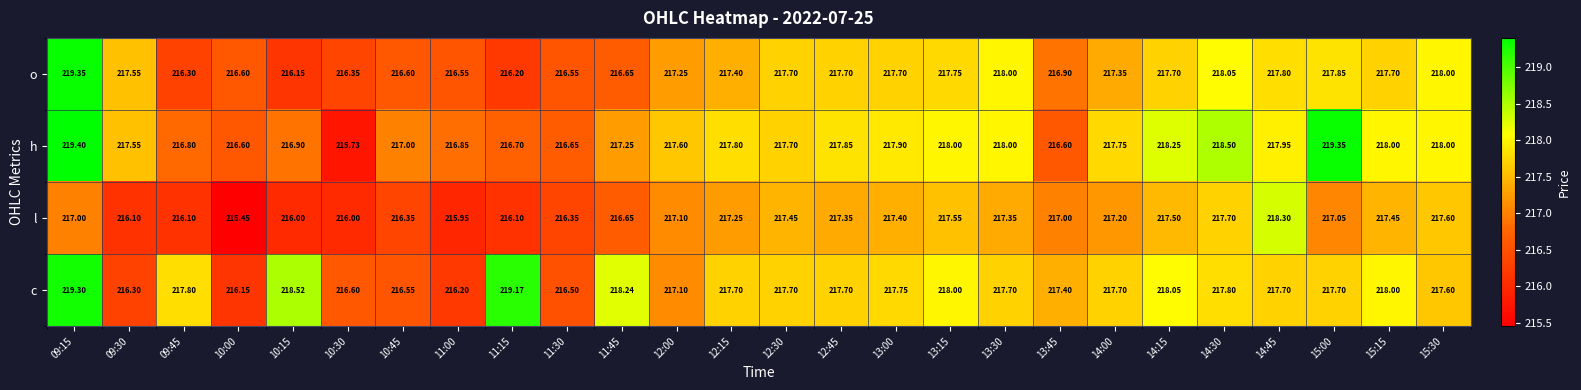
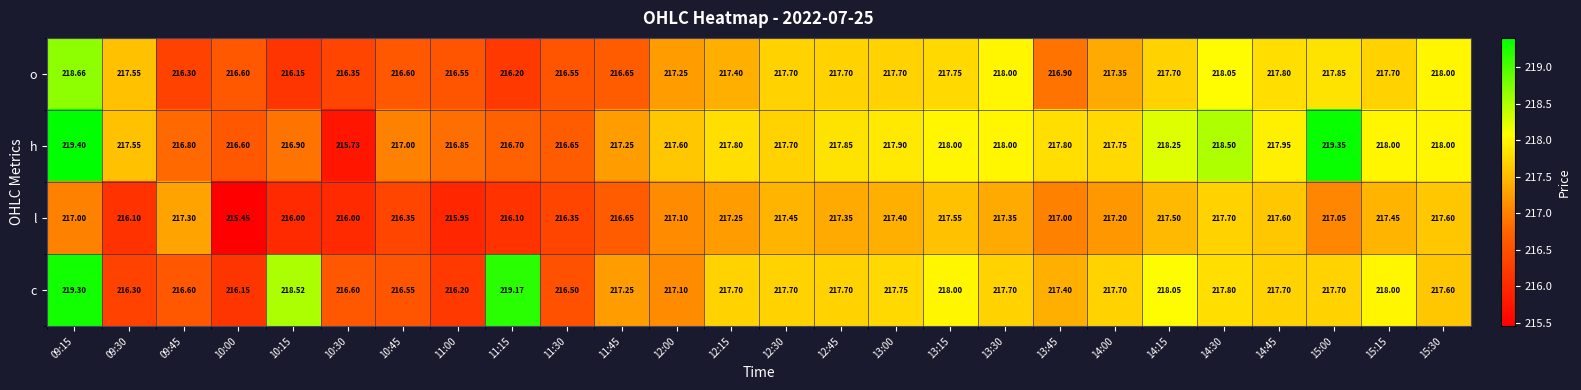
o, 09:15: 219.35 -> 218.66
h, 13:45: 216.60 -> 217.80
l, 09:45: 216.10 -> 217.30
l, 14:45: 218.30 -> 217.60
c, 09:45: 217.80 -> 216.60
c, 11:45: 218.24 -> 217.25
